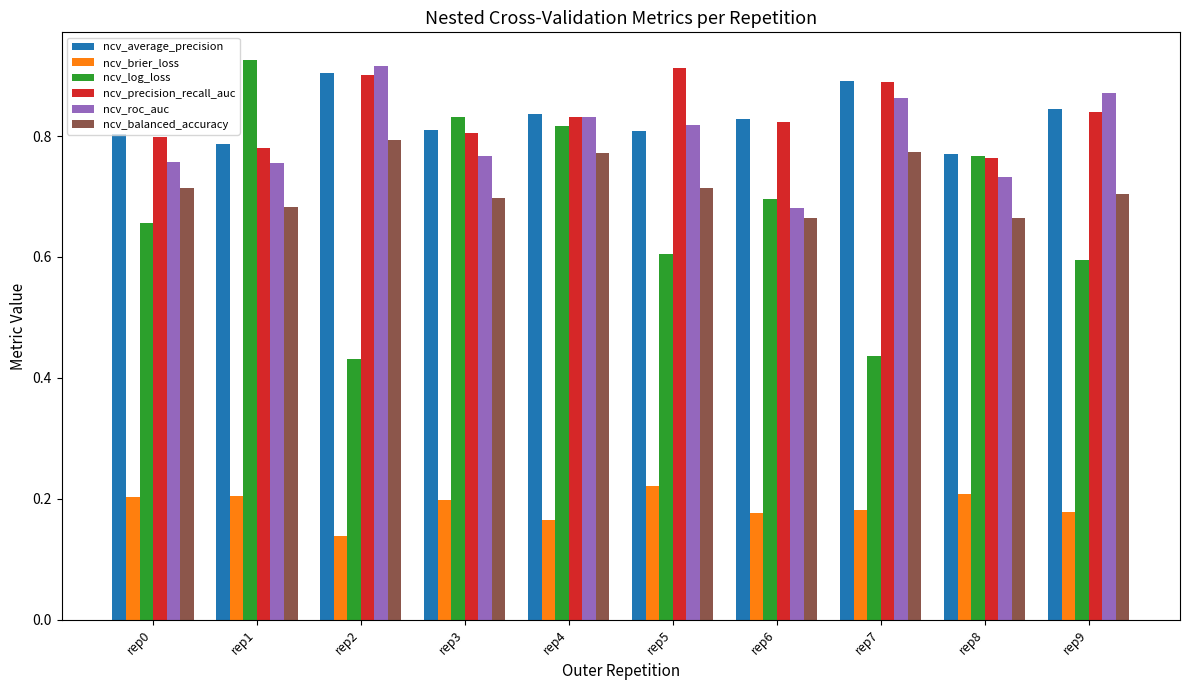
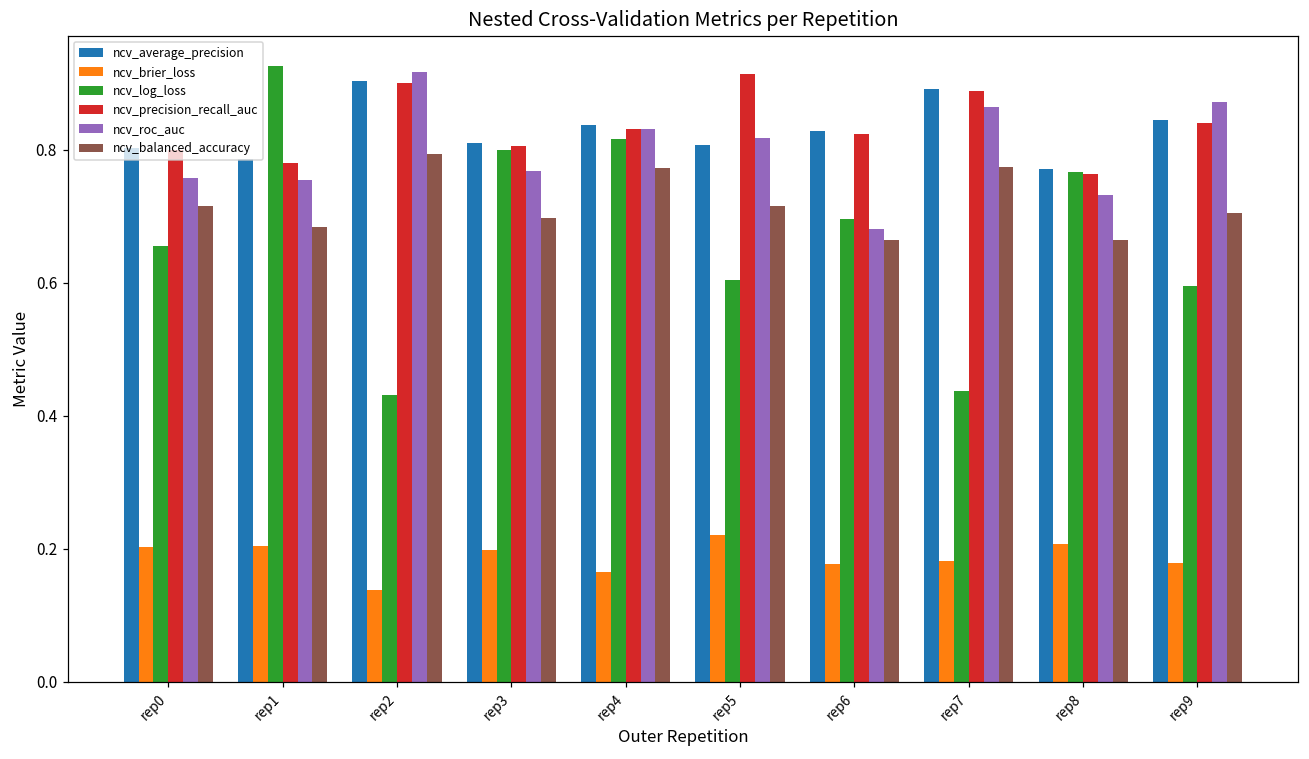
ncv_log_loss, rep3: 0.83 -> 0.80
